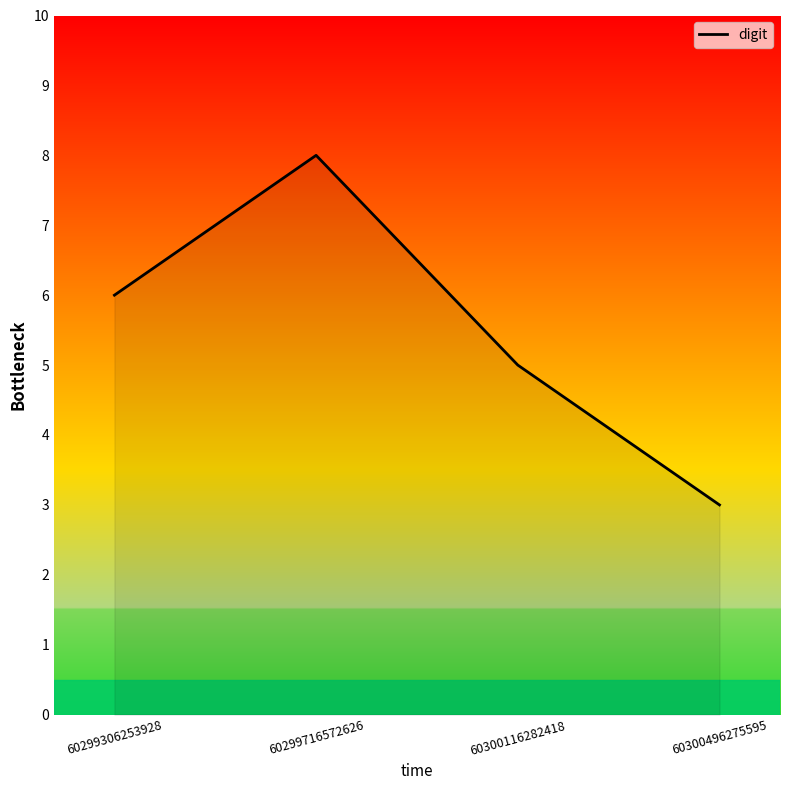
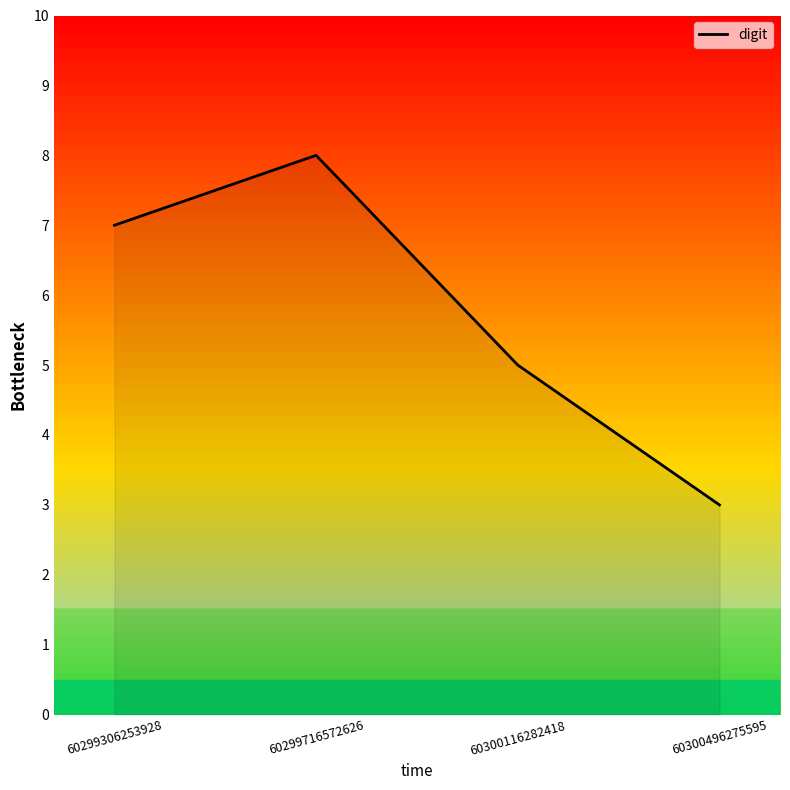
60299306253928: 6 -> 7
